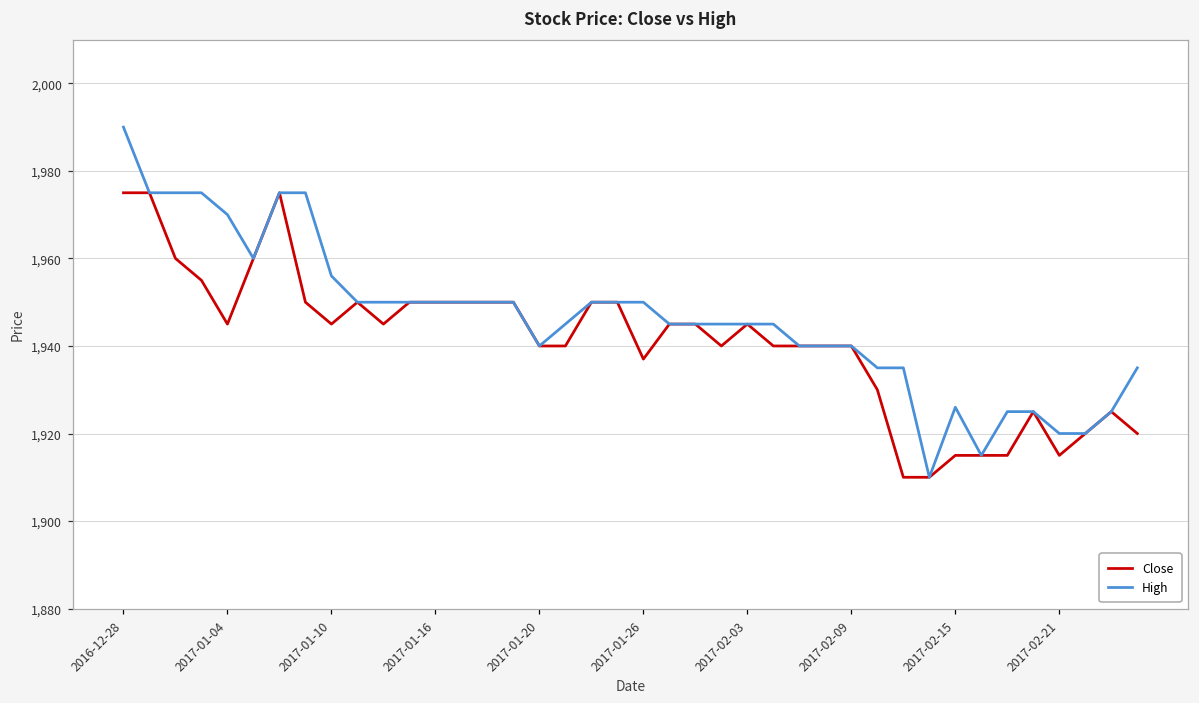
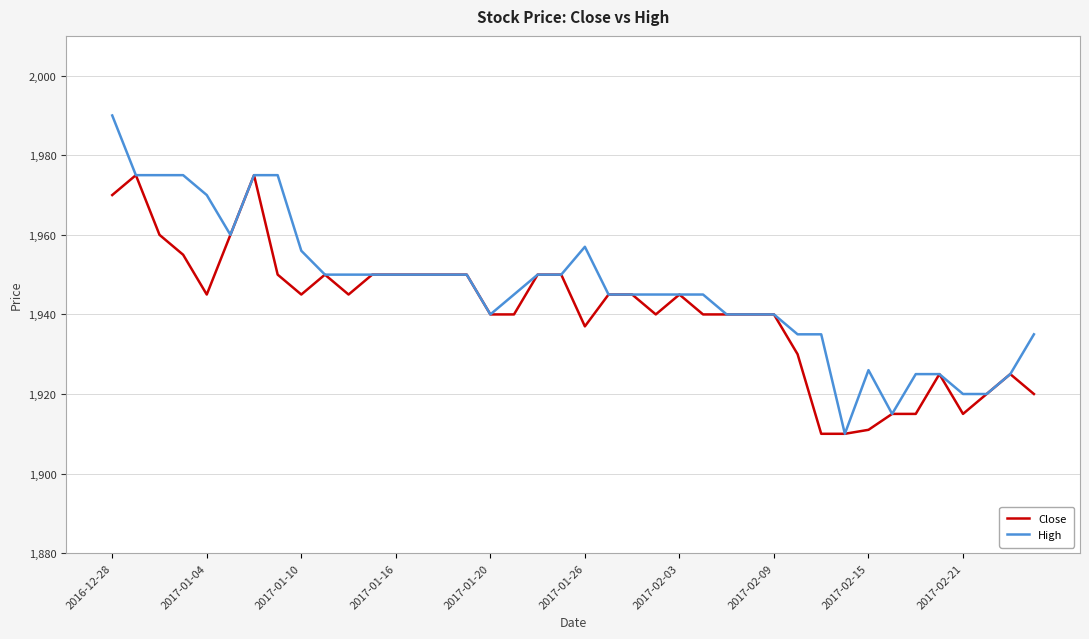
Close, 2016-12-28: 1,975 -> 1,970
High, 2017-01-26: 1,950 -> 1,957
Close, 2017-02-15: 1,915 -> 1,911
